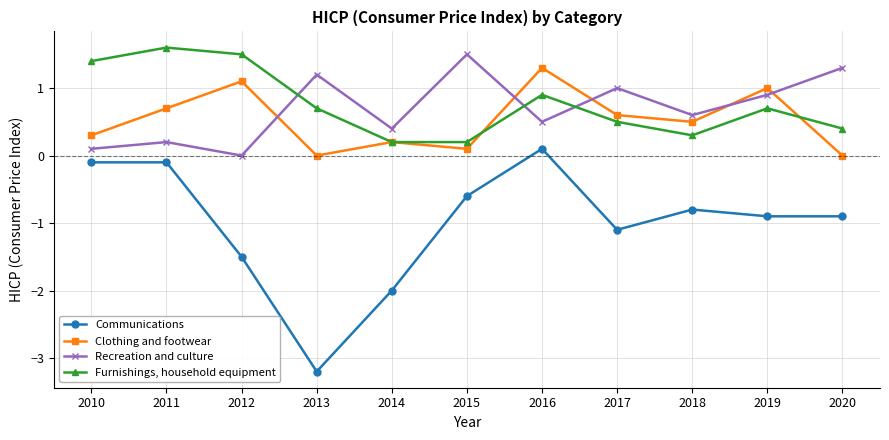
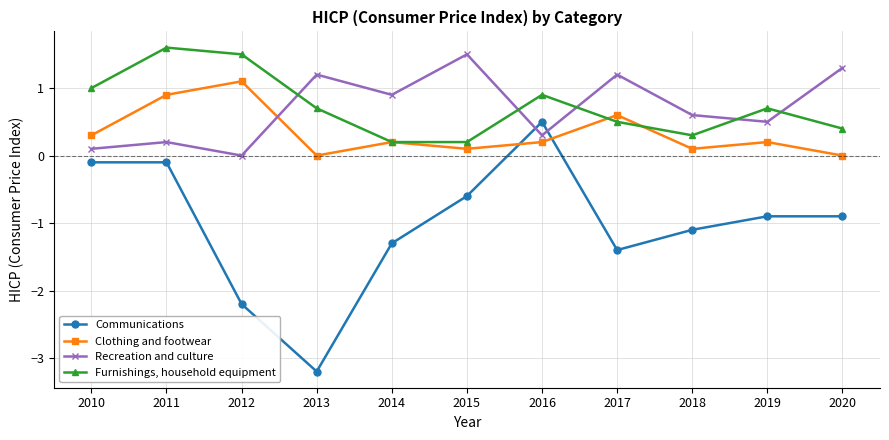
Furnishings, household equipment, 2010: 1.4 -> 1.0
Clothing and footwear, 2011: 0.7 -> 0.9
Communications, 2012: -1.5 -> -2.2
Communications, 2014: -2.0 -> -1.3
Recreation and culture, 2014: 0.4 -> 0.9
Communications, 2016: 0.1 -> 0.5
Clothing and footwear, 2016: 1.3 -> 0.2
Recreation and culture, 2016: 0.5 -> 0.3
Communications, 2017: -1.1 -> -1.4
Recreation and culture, 2017: 1.0 -> 1.2
Communications, 2018: -0.8 -> -1.1
Clothing and footwear, 2018: 0.5 -> 0.1
Clothing and footwear, 2019: 1.0 -> 0.2
Recreation and culture, 2019: 0.9 -> 0.5
